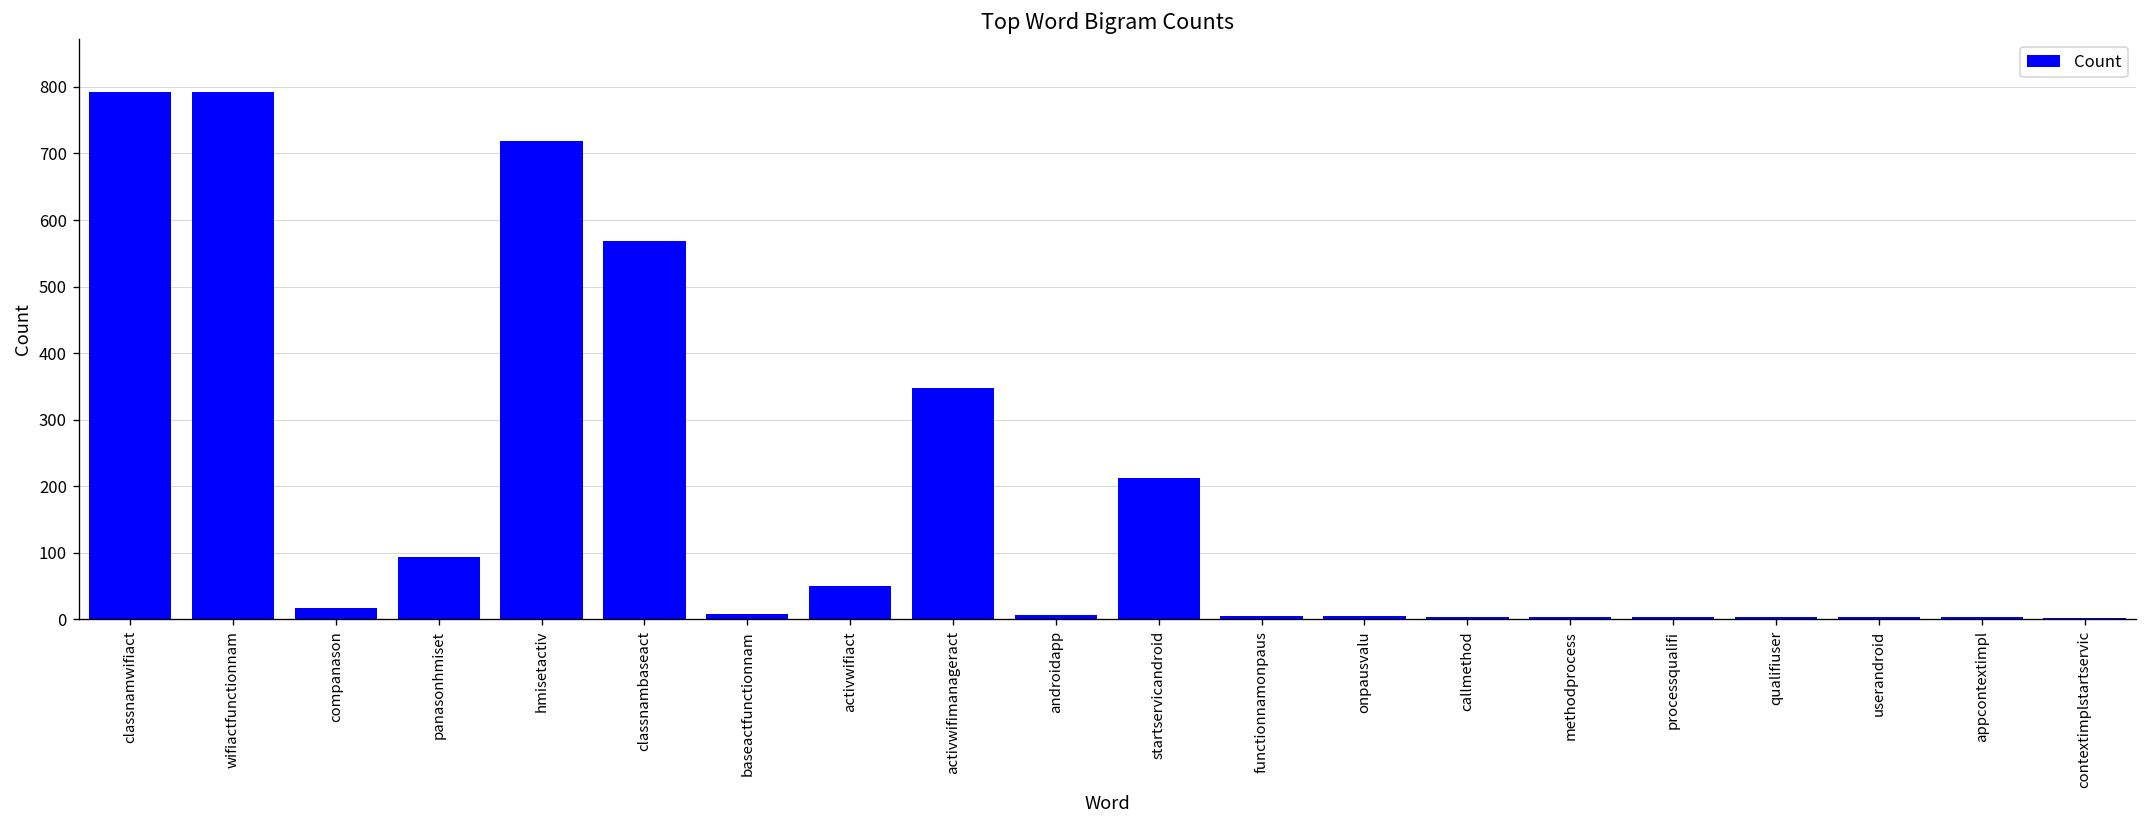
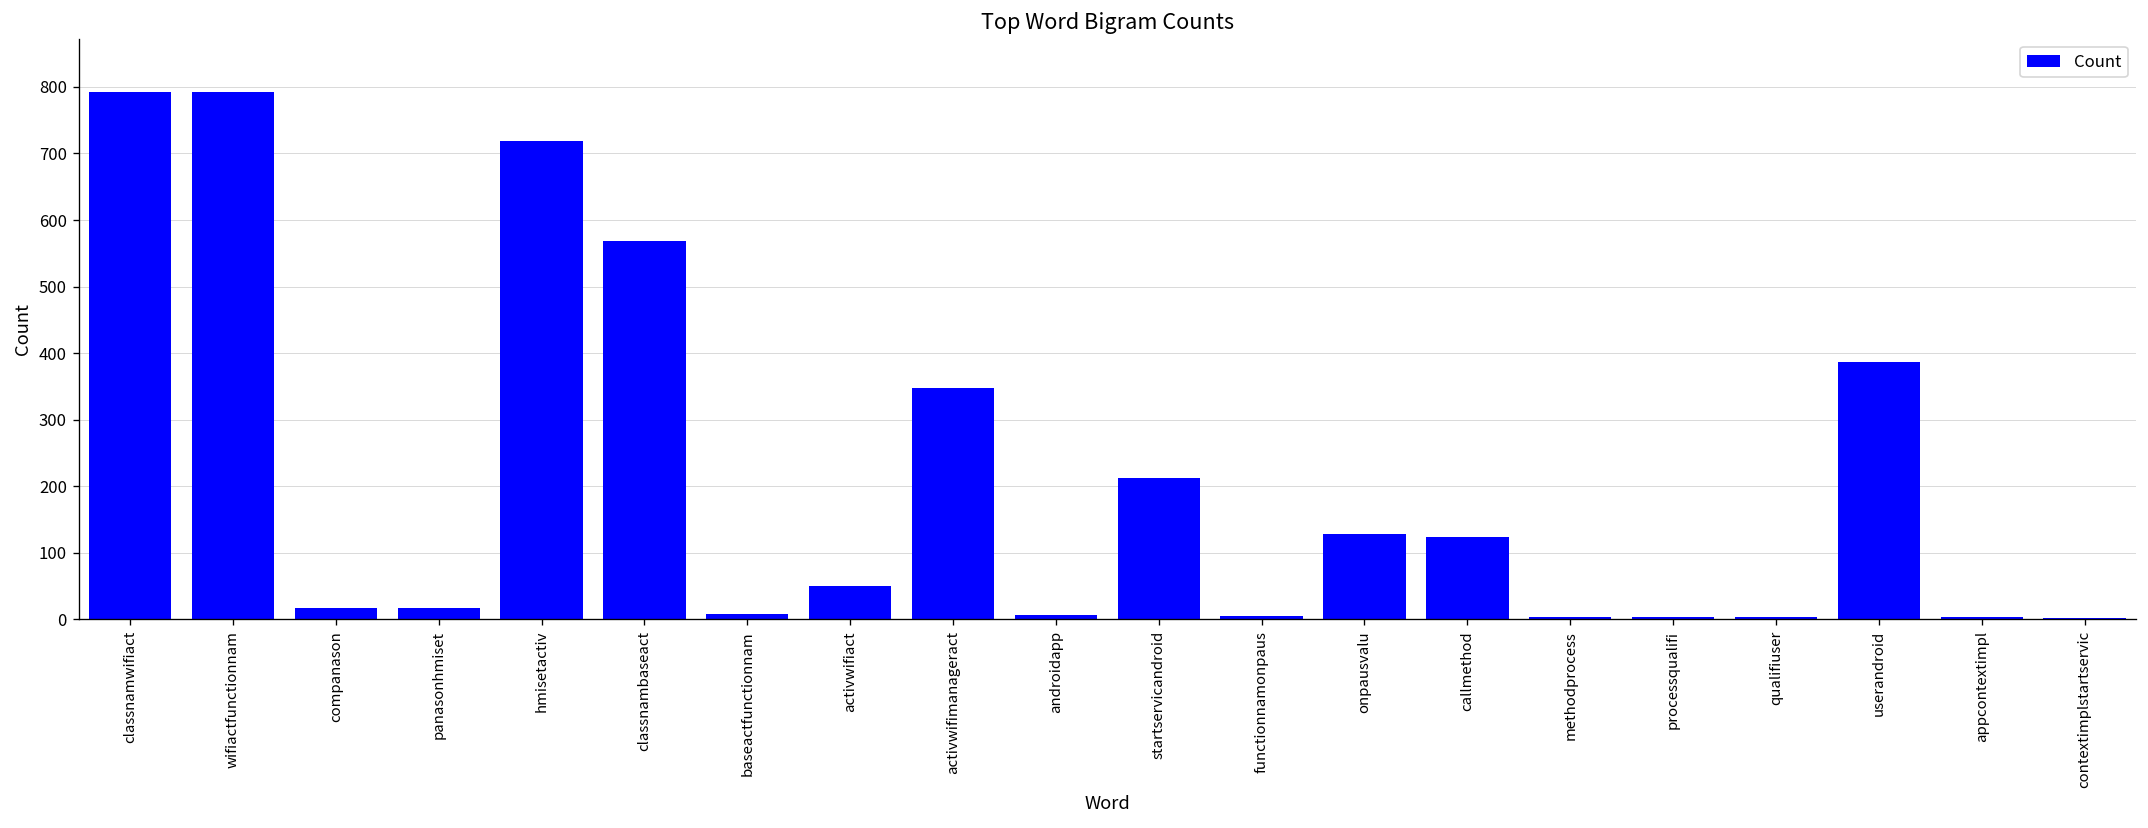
panasonhmiset: 90 -> 20
onpausvalu: 10 -> 130
callmethod: 0 -> 120
userandroid: 0 -> 390
